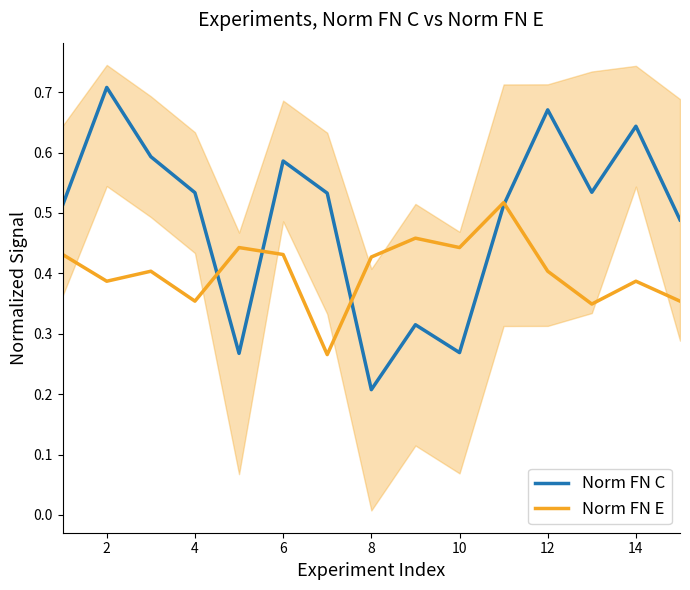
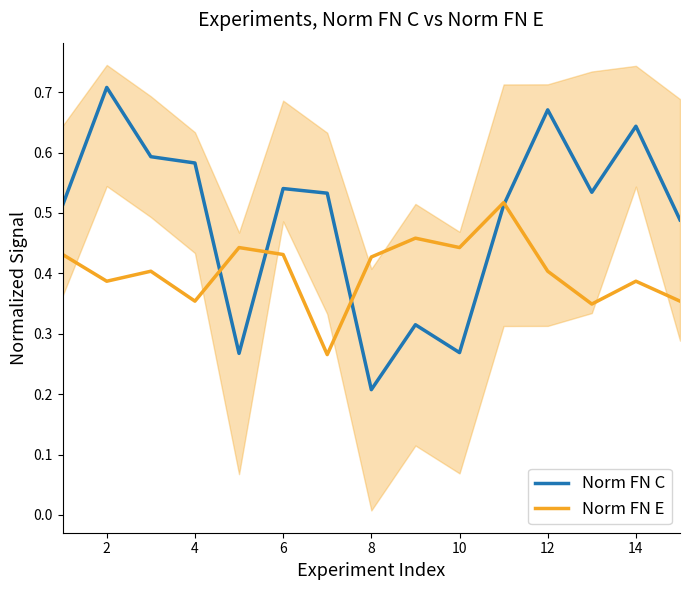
Norm FN C, 4: 0.53 -> 0.58
Norm FN C, 6: 0.59 -> 0.54
